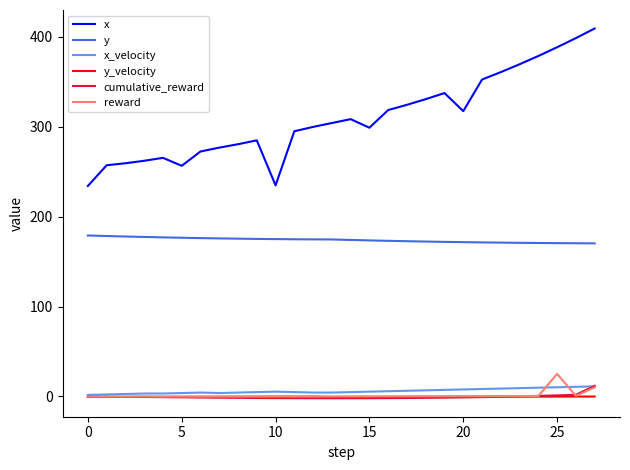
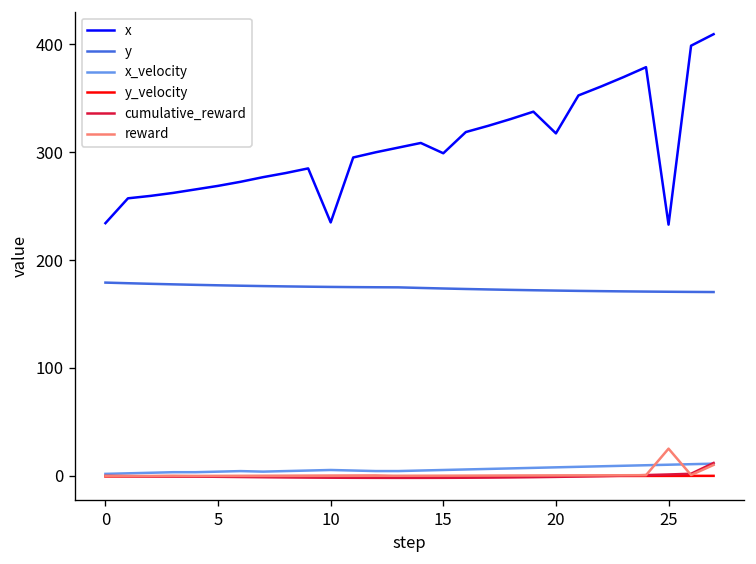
x, 5: 260 -> 270
x, 25: 390 -> 230
